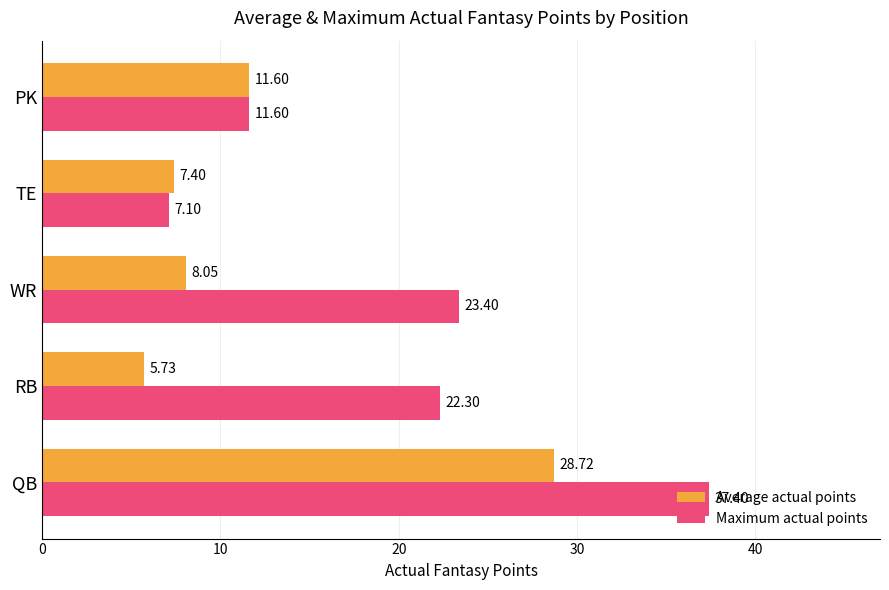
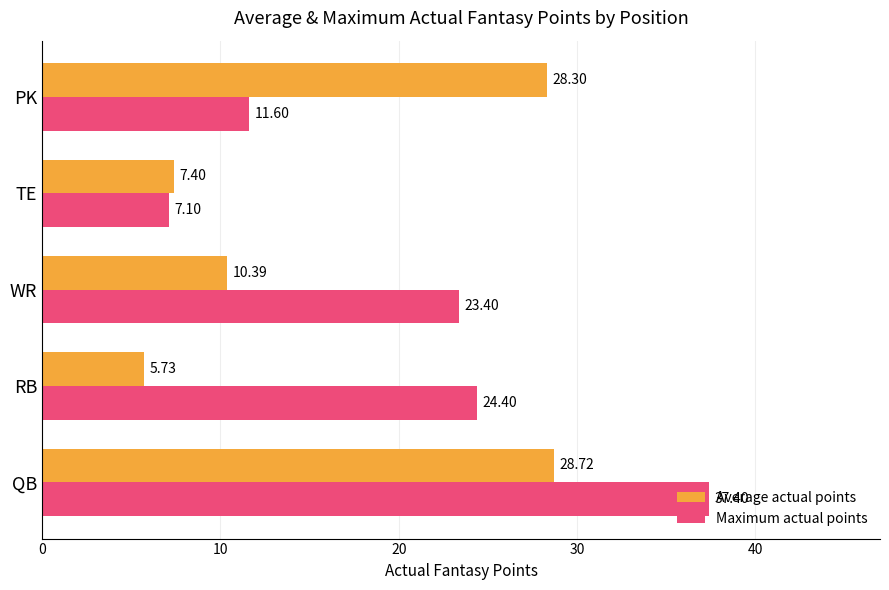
Average actual points, PK: 11.60 -> 28.30
Average actual points, WR: 8.05 -> 10.39
Maximum actual points, RB: 22.30 -> 24.40
